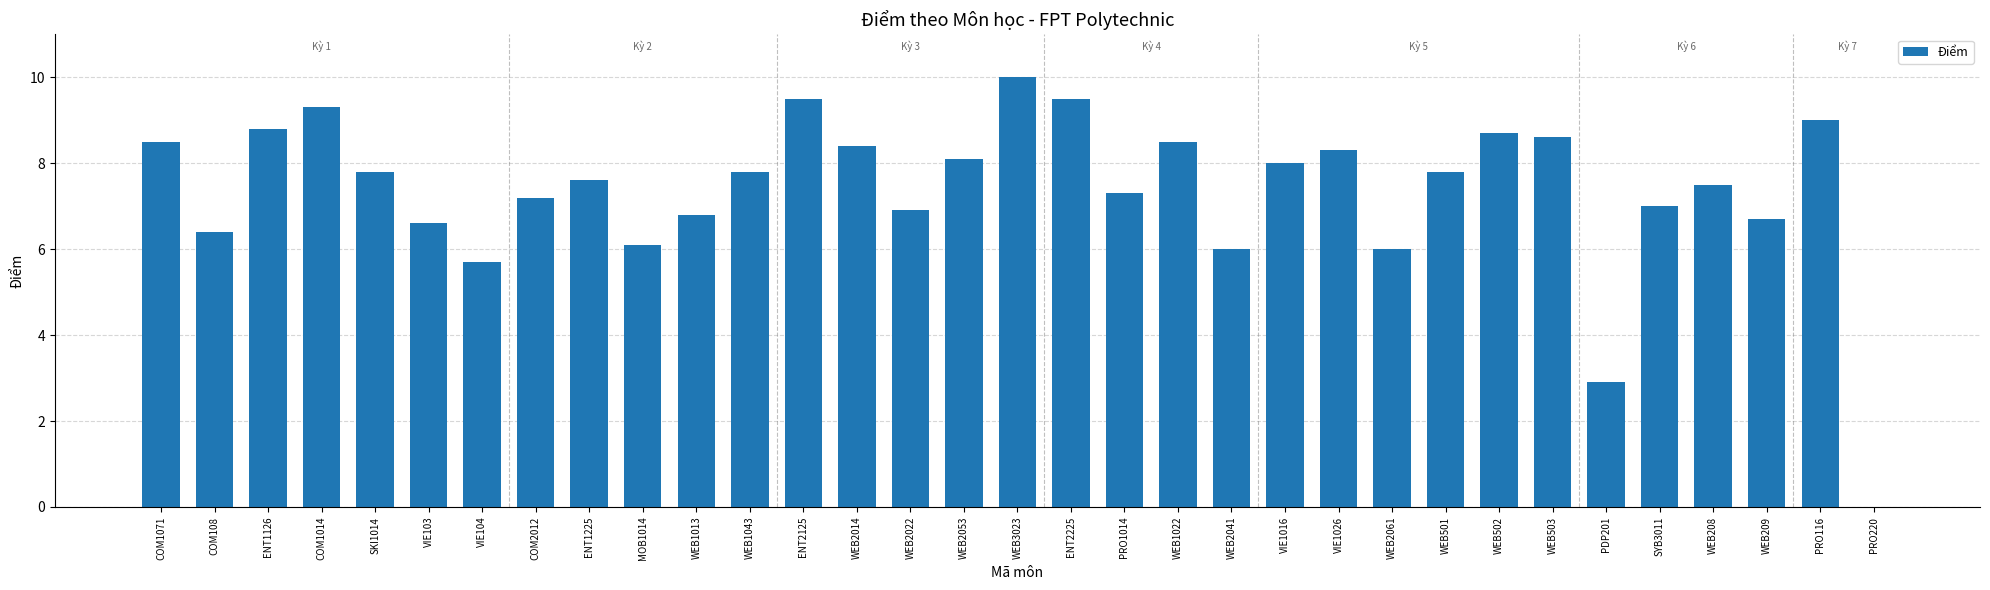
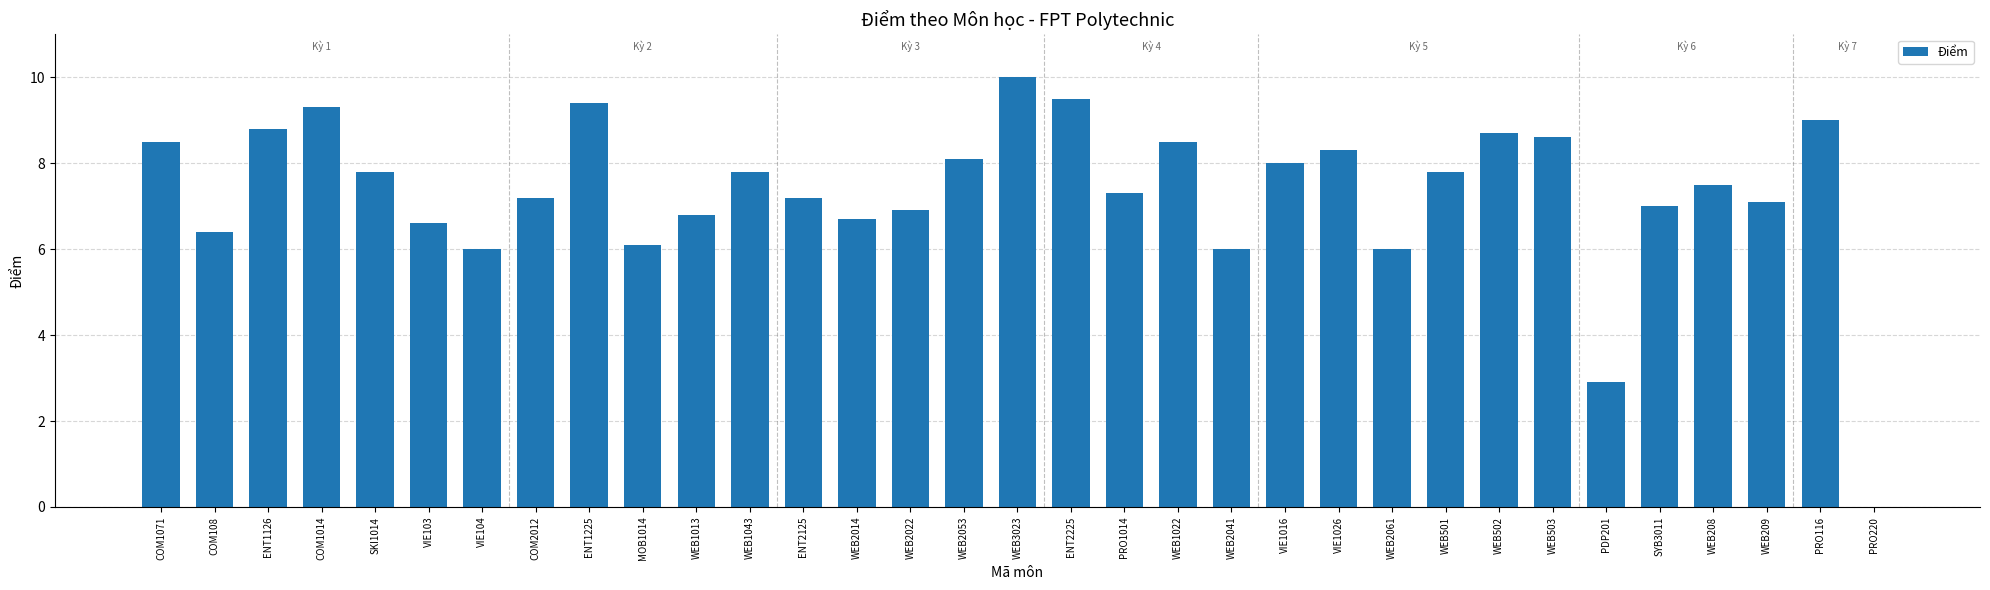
VIE104: 5.7 -> 6.0
ENT1225: 7.6 -> 9.4
ENT2125: 9.5 -> 7.2
WEB2014: 8.4 -> 6.7
WEB209: 6.7 -> 7.1
